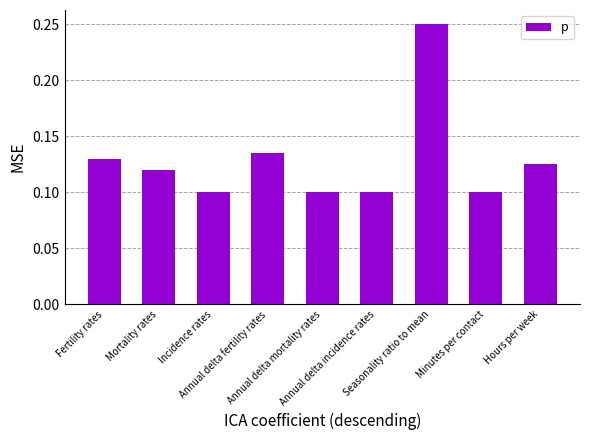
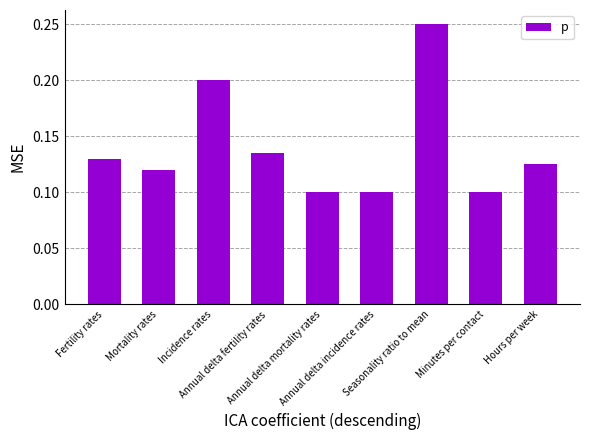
Incidence rates: 0.1 -> 0.2
